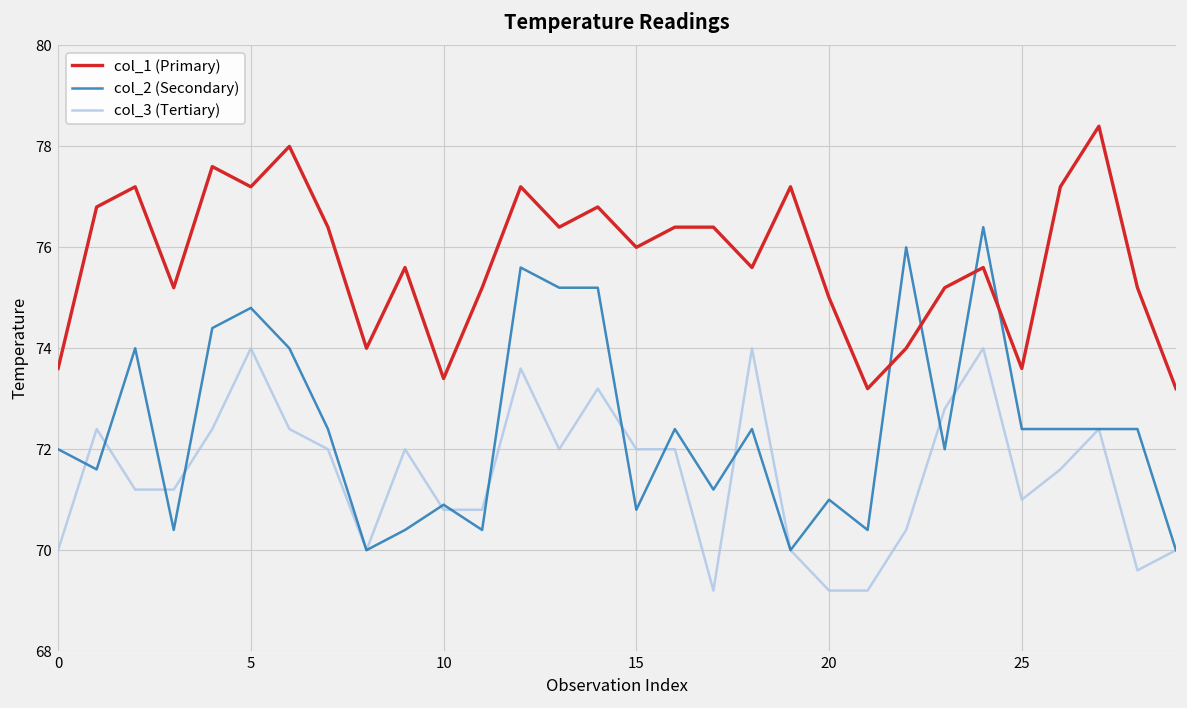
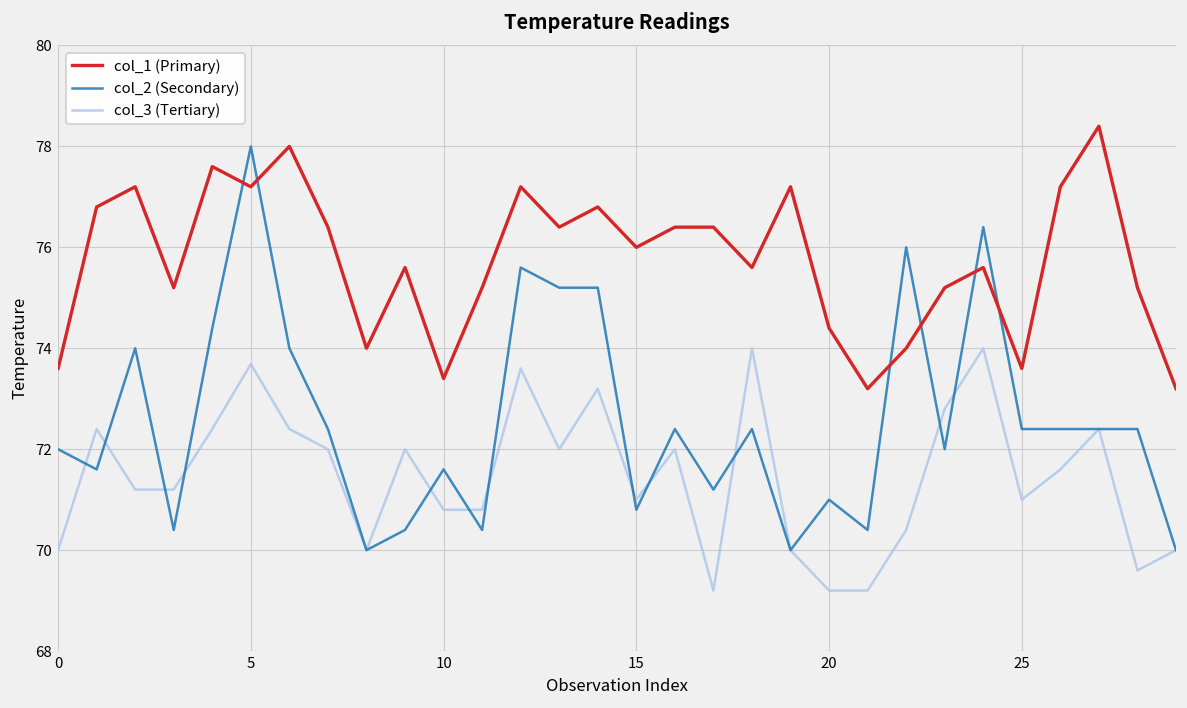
col_2 (Secondary), 5: 74.8 -> 78.0
col_3 (Tertiary), 5: 74.0 -> 73.7
col_2 (Secondary), 10: 70.9 -> 71.6
col_3 (Tertiary), 15: 72 -> 71
col_1 (Primary), 20: 75.0 -> 74.4
